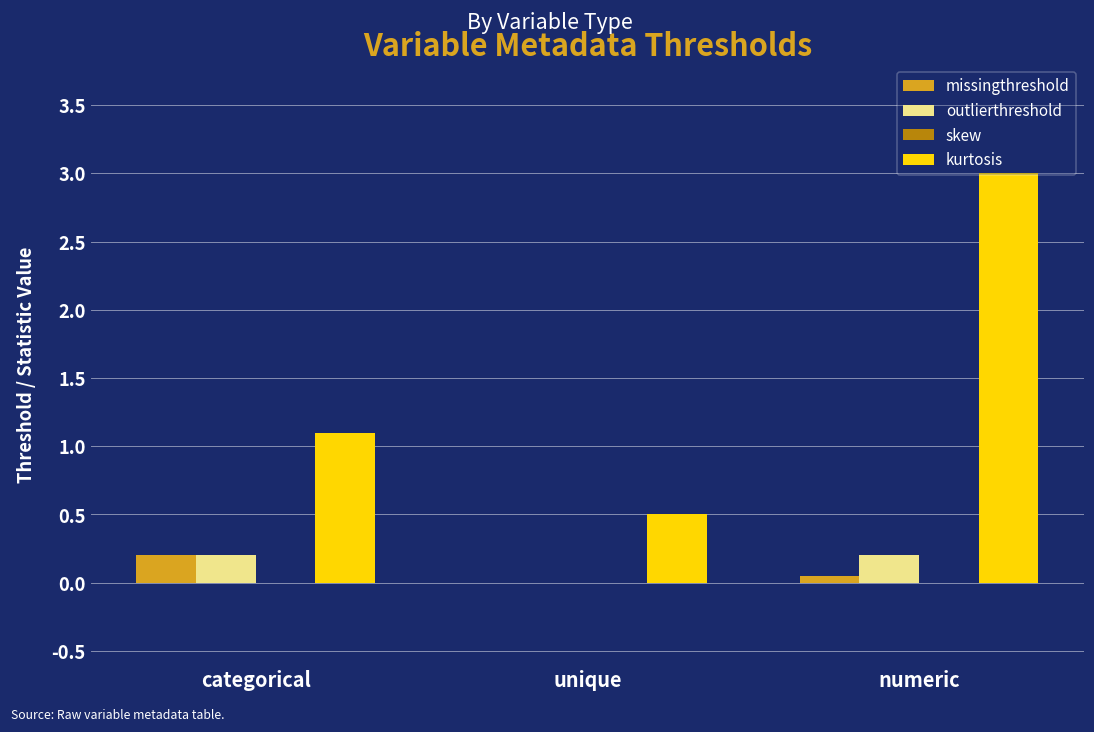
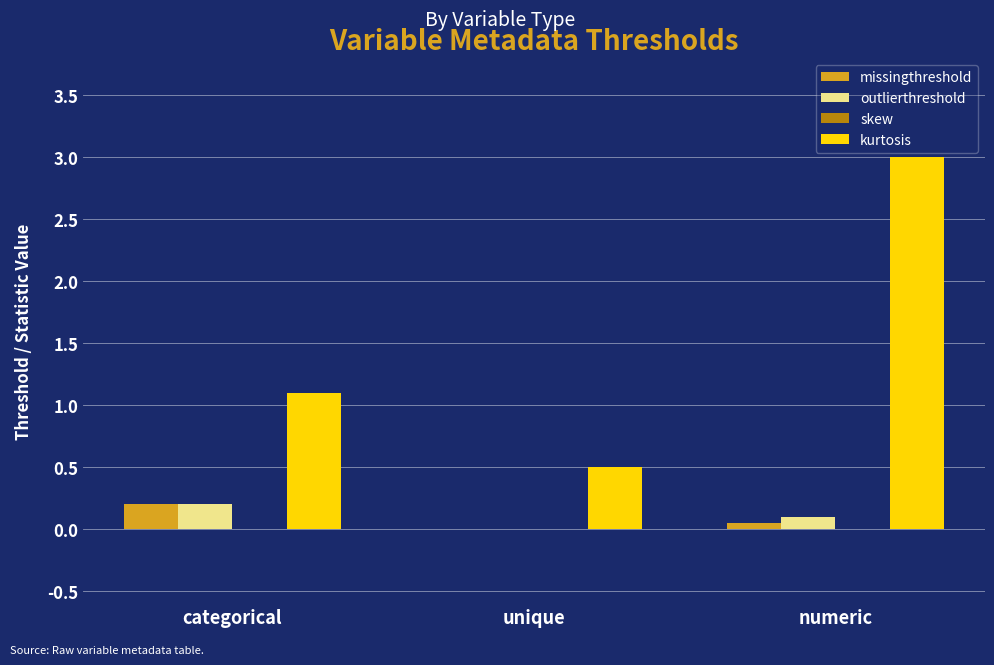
outlierthreshold, numeric: 0.2 -> 0.1
